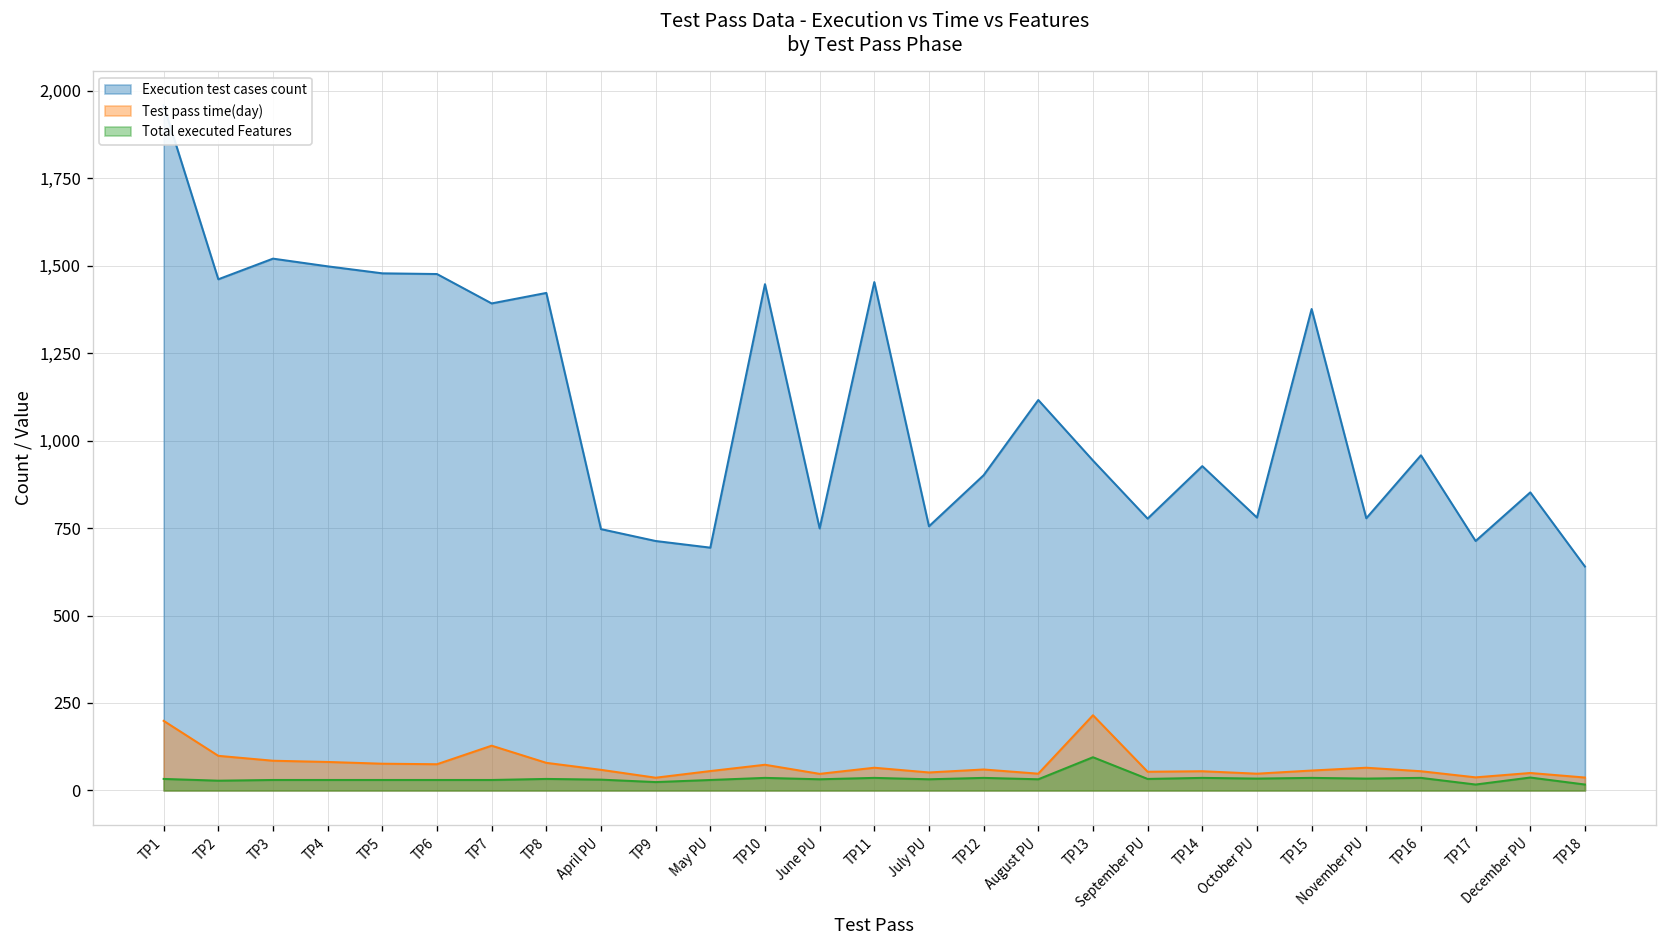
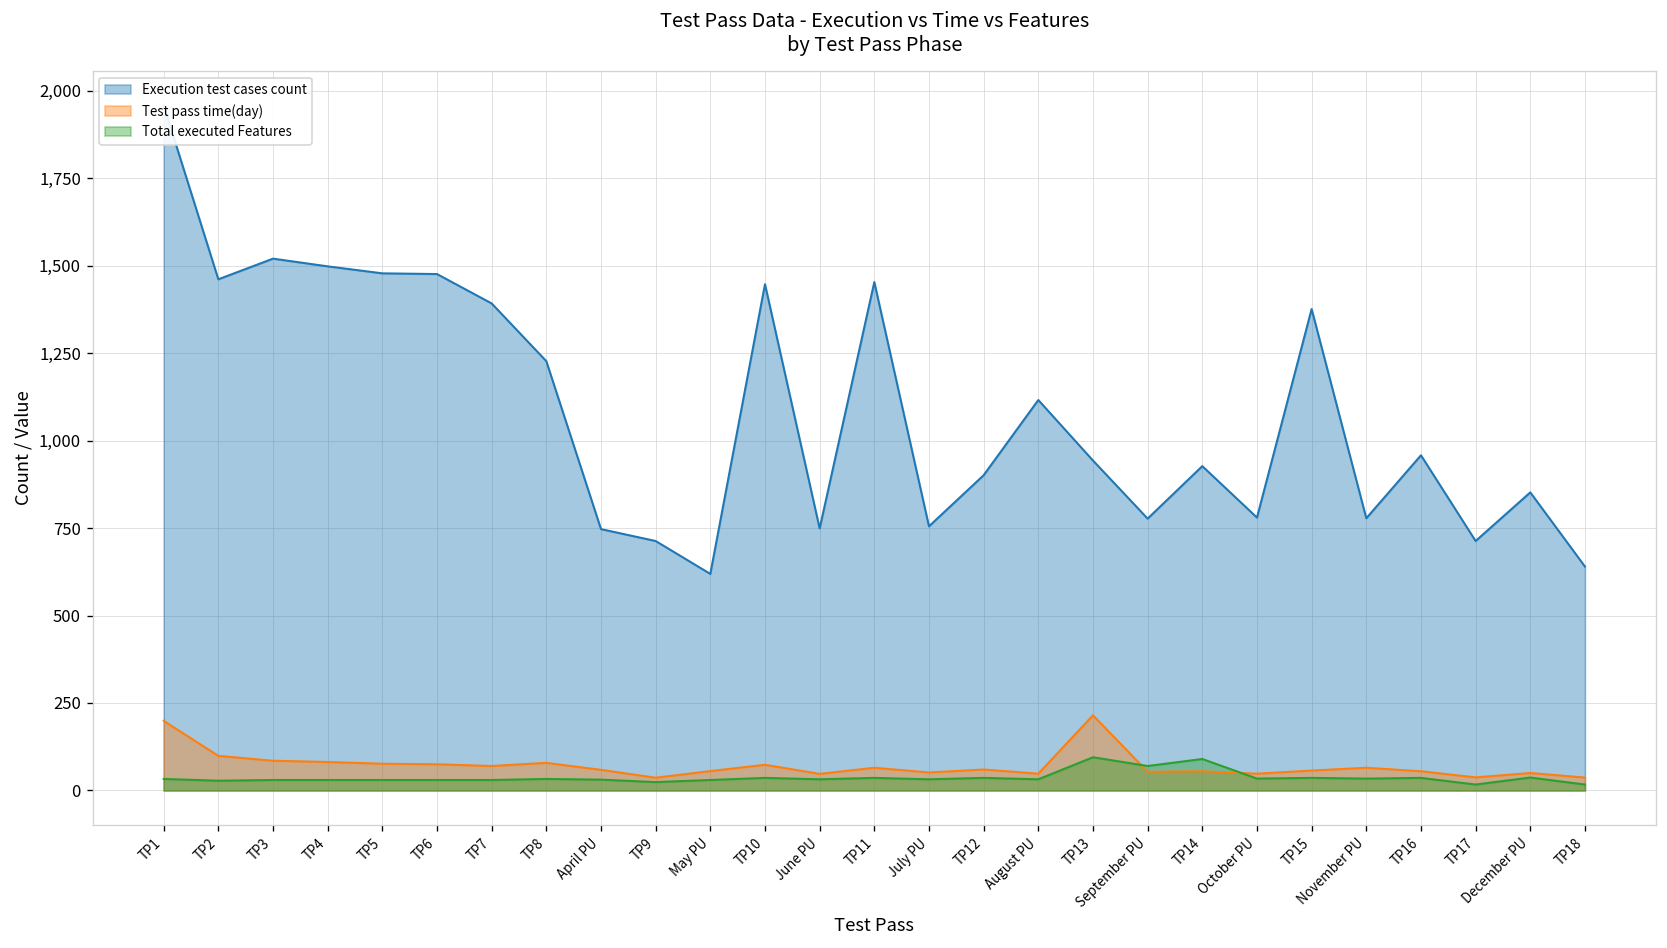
Test pass time(day), TP7: 130 -> 70
Execution test cases count, TP8: 1,420 -> 1,230
Execution test cases count, May PU: 690 -> 620
Total executed Features, September PU: 30 -> 70
Total executed Features, TP14: 40 -> 90
